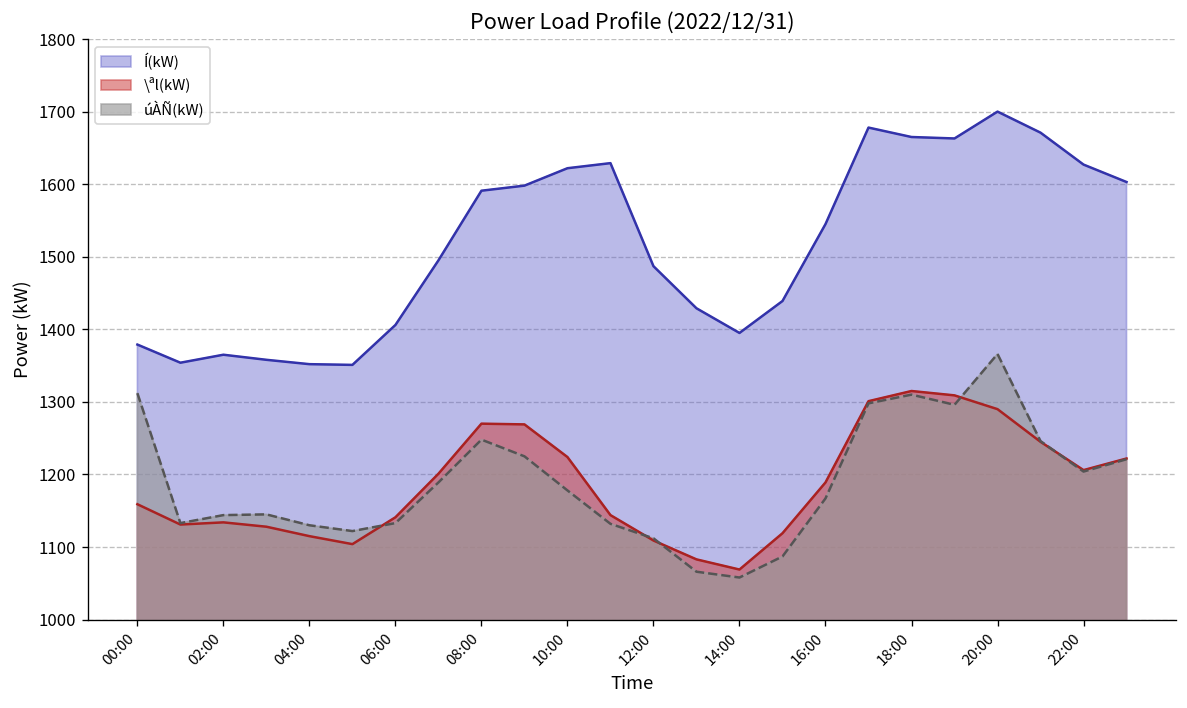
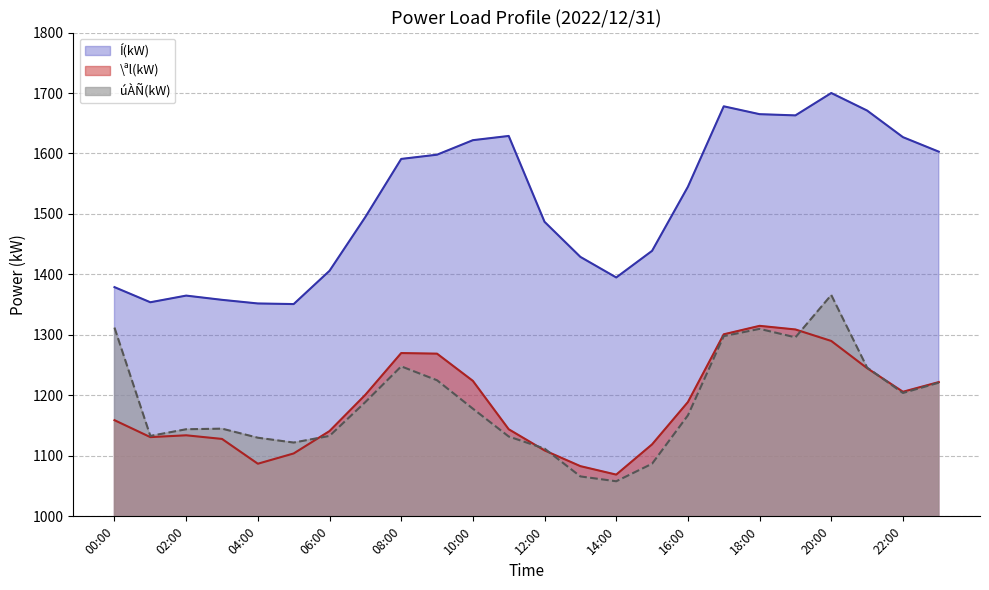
\ªl(kW), 04:00: 1120 -> 1090
